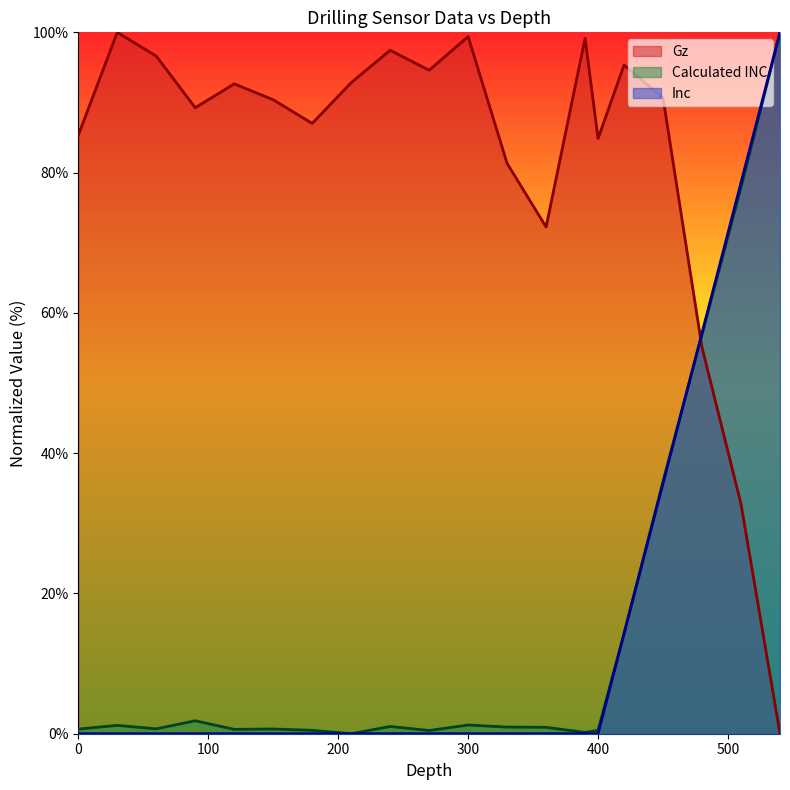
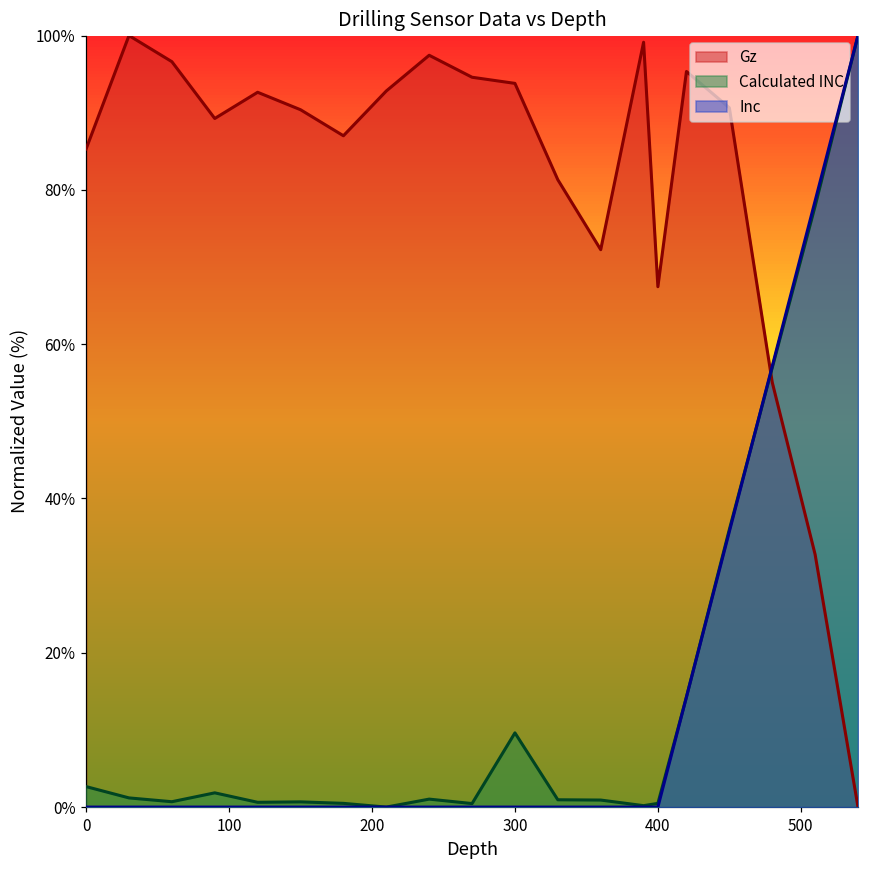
Calculated INC, 0: 1% -> 3%
Gz, 300: 99% -> 94%
Calculated INC, 300: 1% -> 10%
Gz, 400: 85% -> 67%
